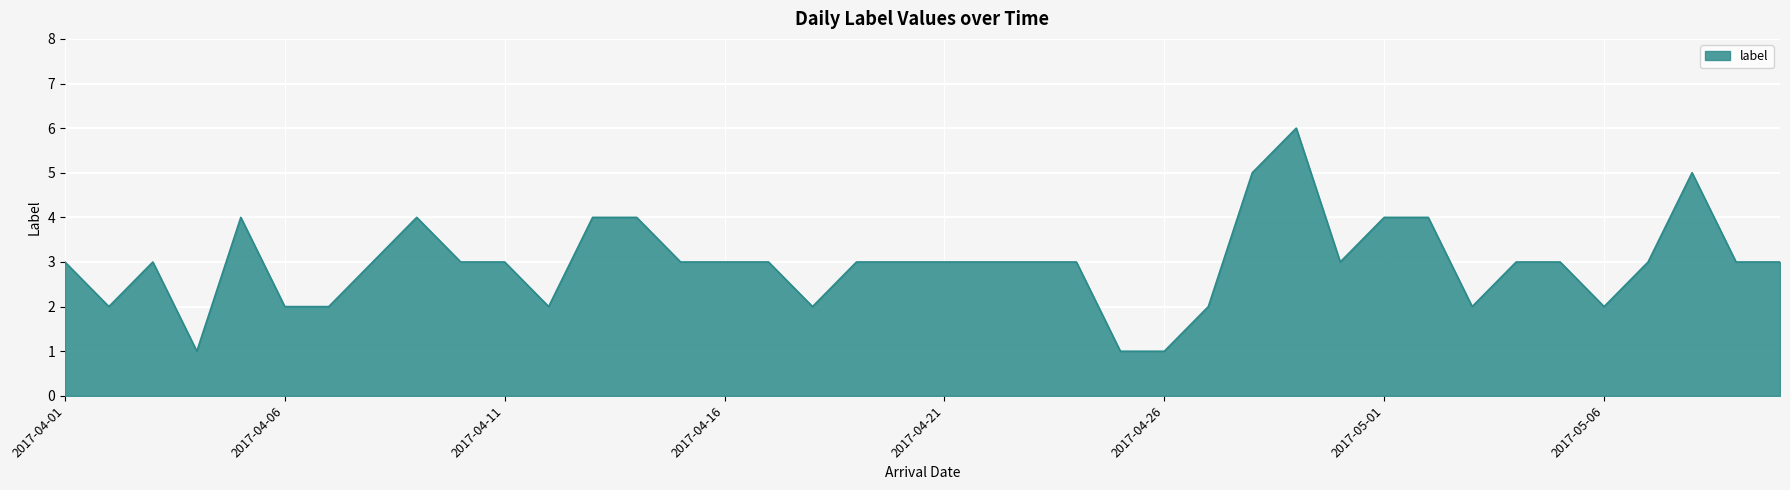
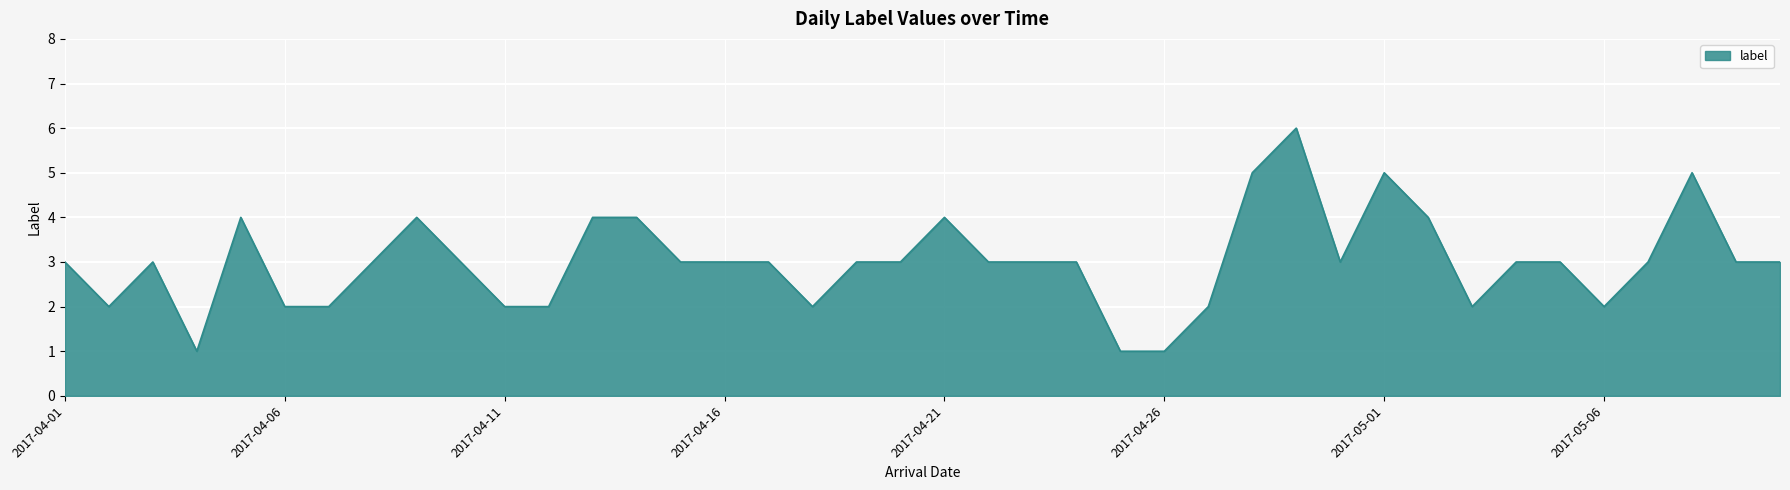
2017-04-11: 3 -> 2
2017-04-21: 3 -> 4
2017-05-01: 4 -> 5
